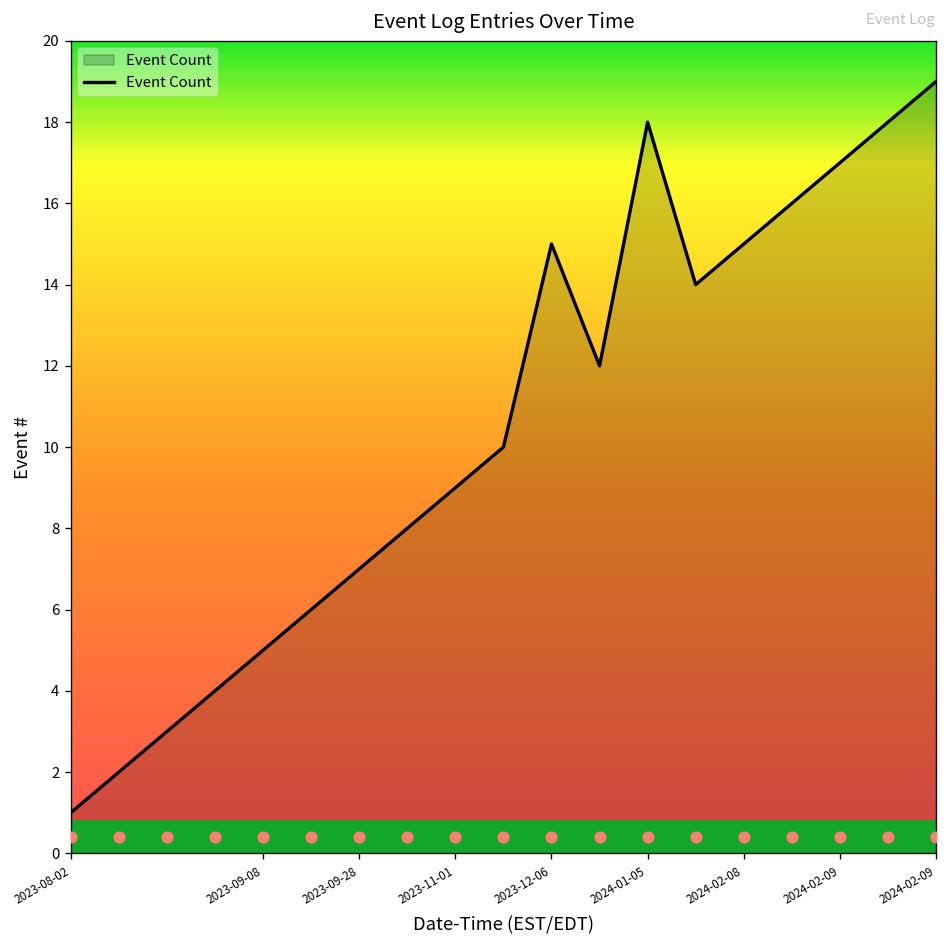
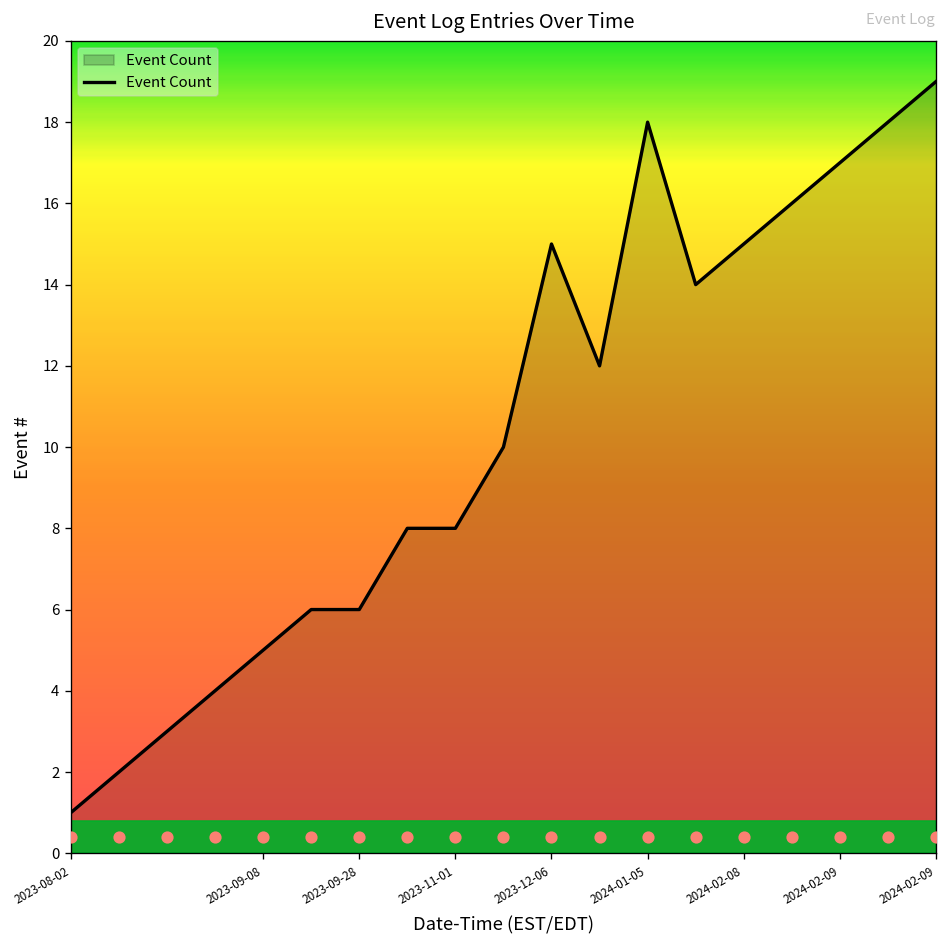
Event Count, 2023-09-28: 7 -> 6
Event Count, 2023-11-01: 9 -> 8
